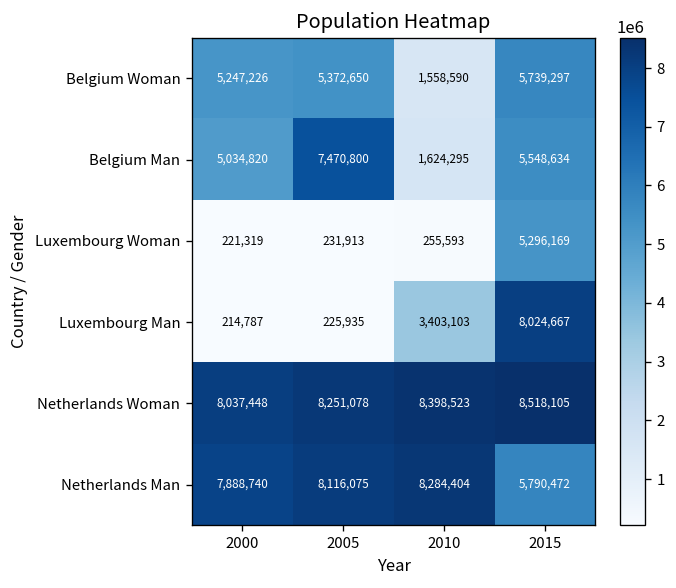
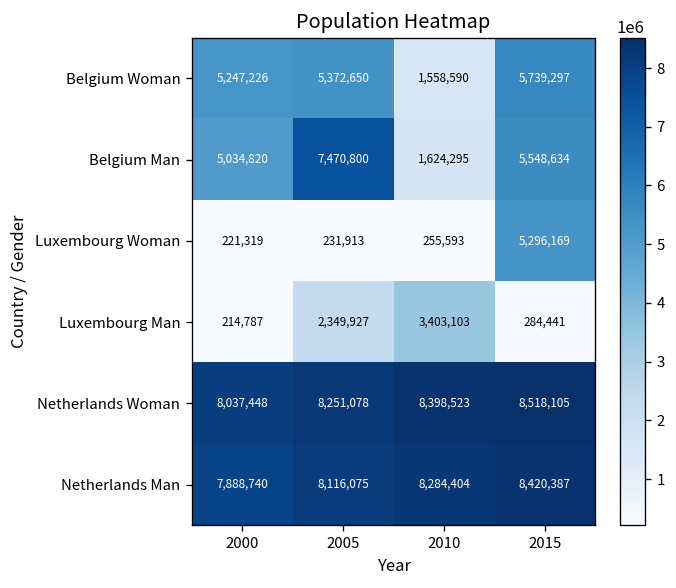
Luxembourg Man, 2005: 225,935 -> 2,349,927
Luxembourg Man, 2015: 8,024,667 -> 284,441
Netherlands Man, 2015: 5,790,472 -> 8,420,387
